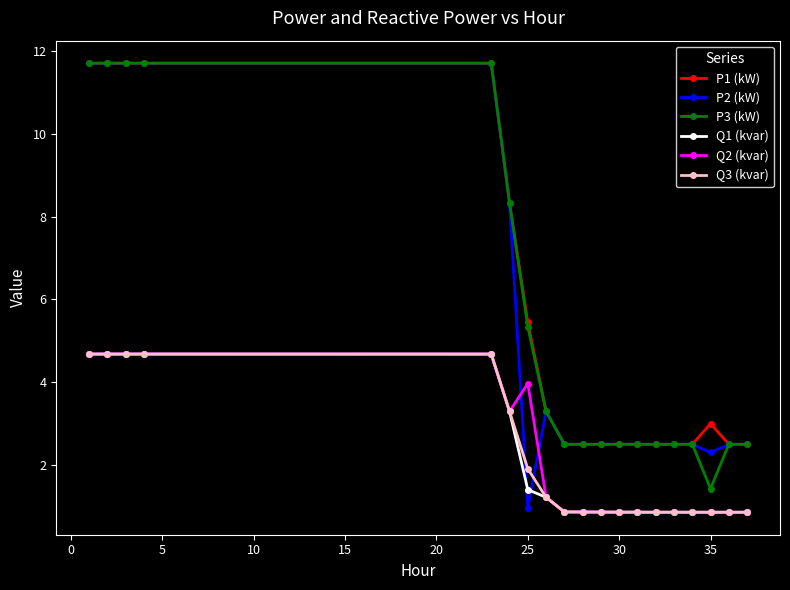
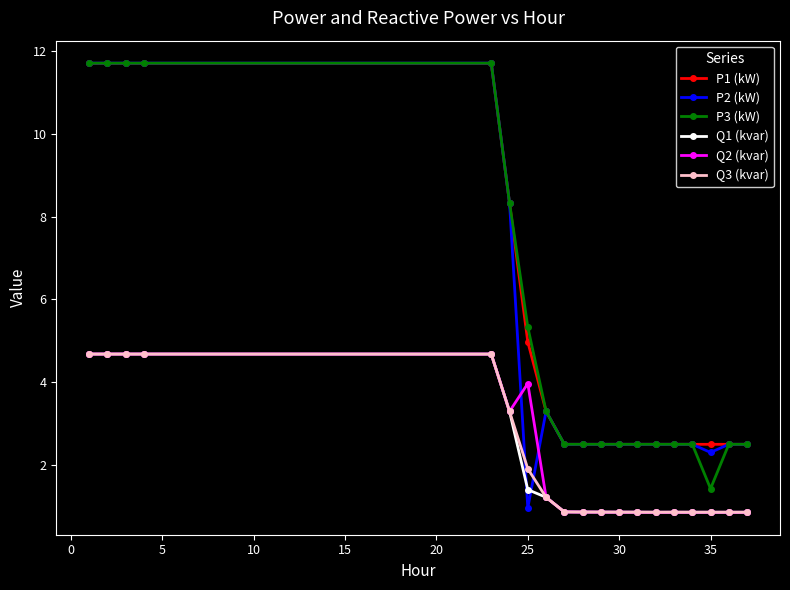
P1 (kW), 25: 5.4 -> 5.0
P1 (kW), 35: 3.0 -> 2.5
